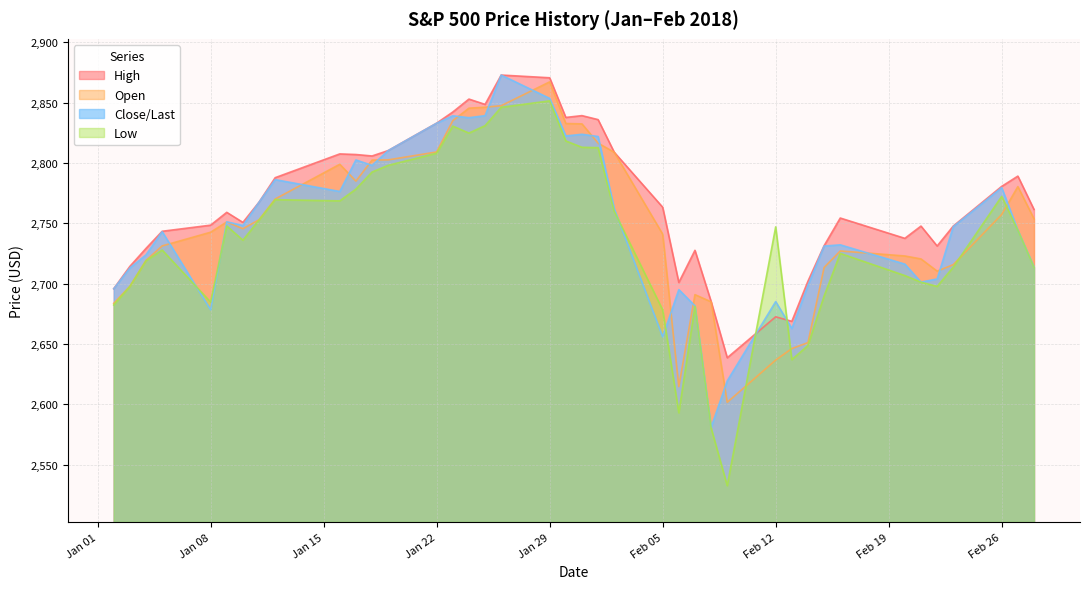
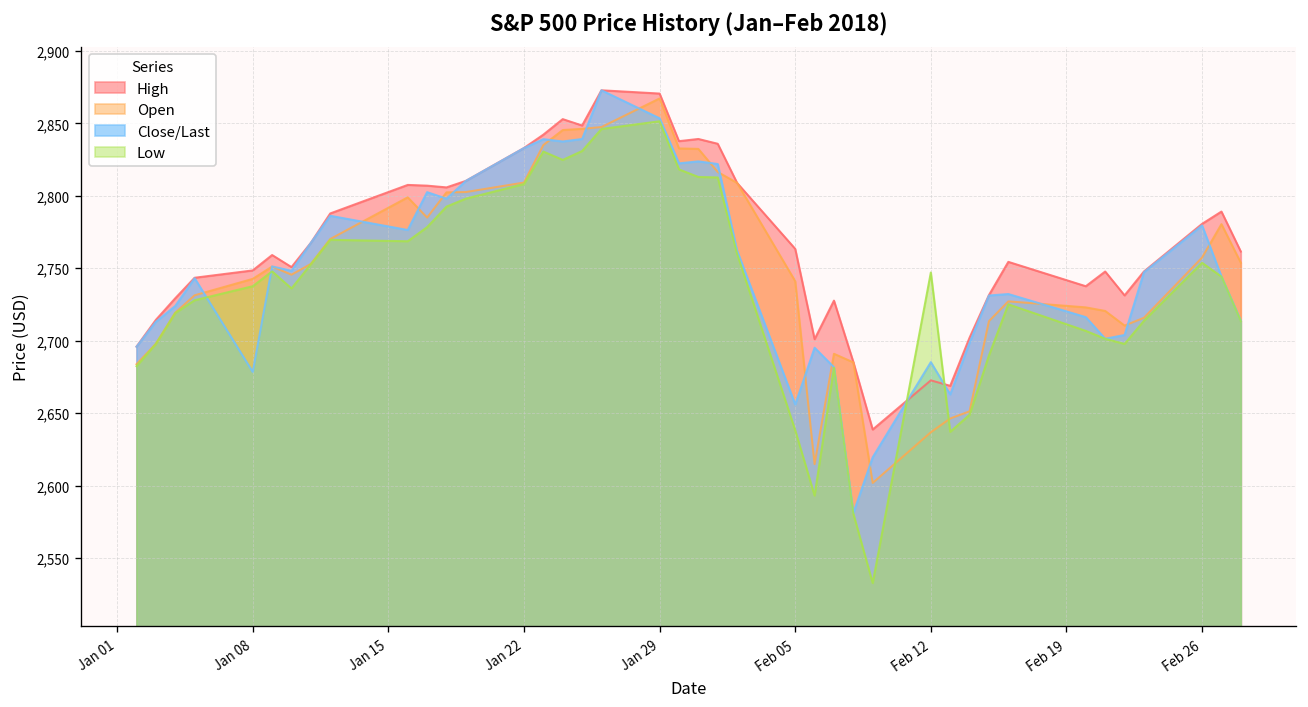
Low, Jan 08: 2,685 -> 2,738
Low, Feb 05: 2,678 -> 2,638
Low, Feb 26: 2,772 -> 2,754
